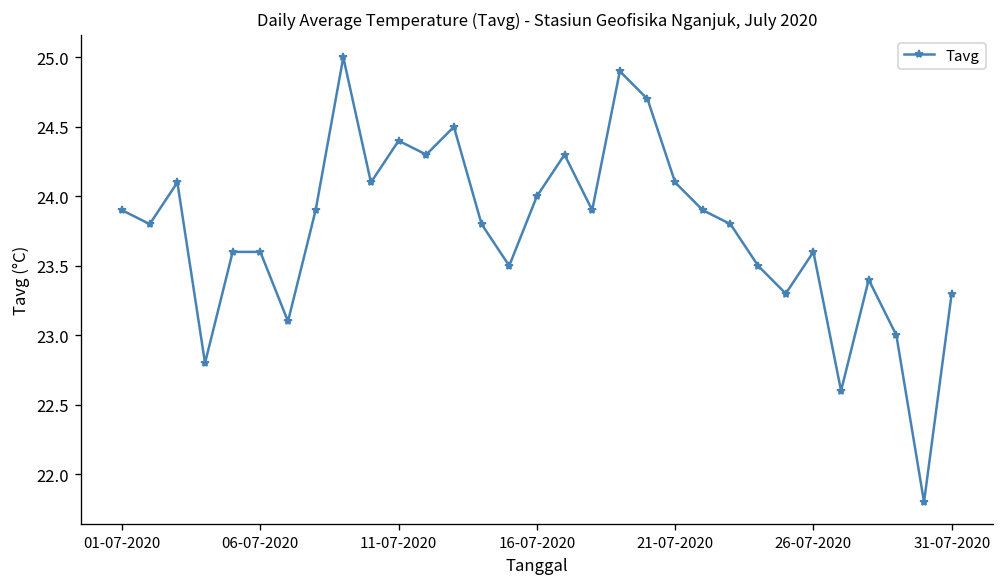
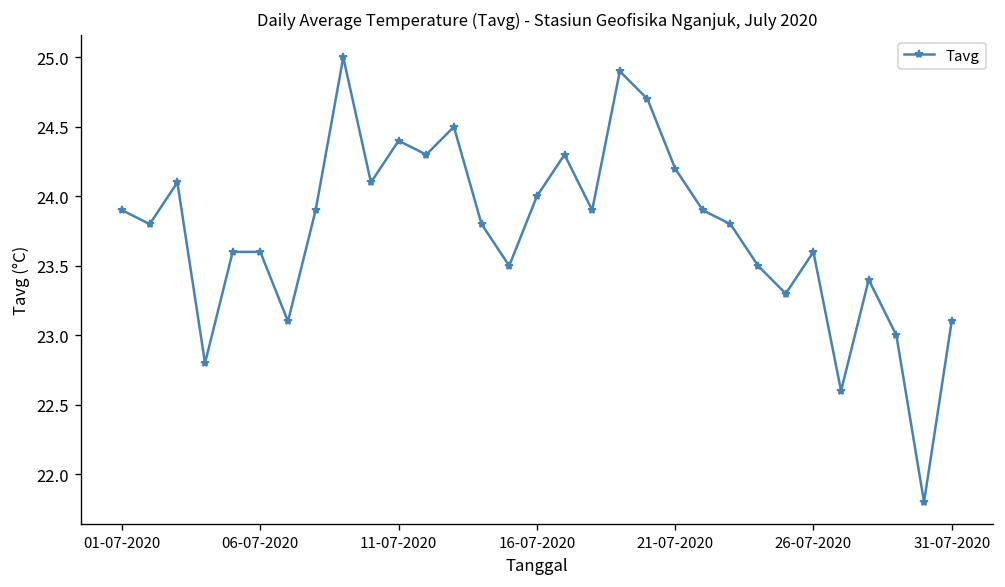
21-07-2020: 24.1 -> 24.2
31-07-2020: 23.3 -> 23.1
